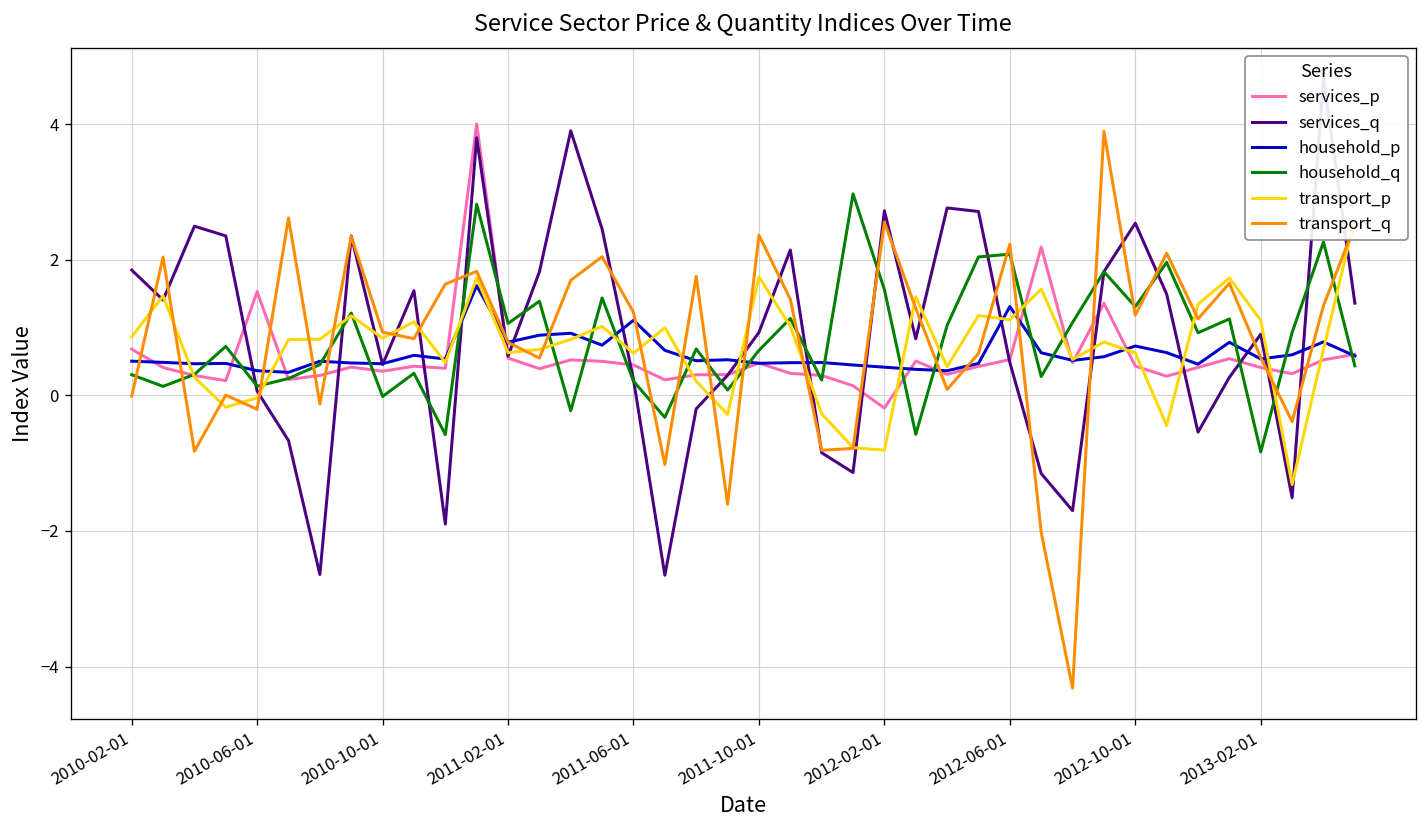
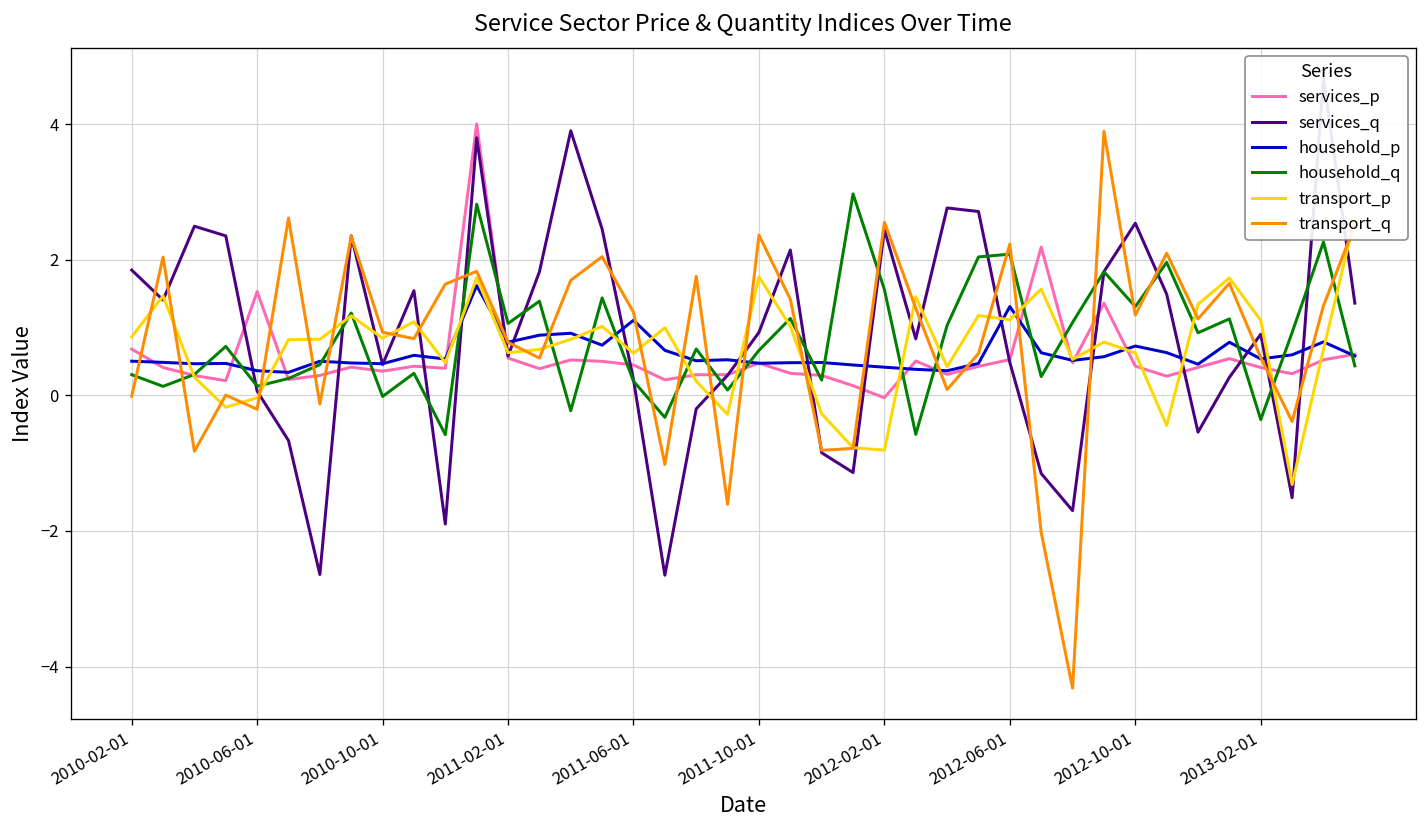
services_p, 2012-02-01: -0.2 -> 0.0
services_q, 2012-02-01: 2.7 -> 2.4
household_q, 2013-02-01: -0.8 -> -0.4
